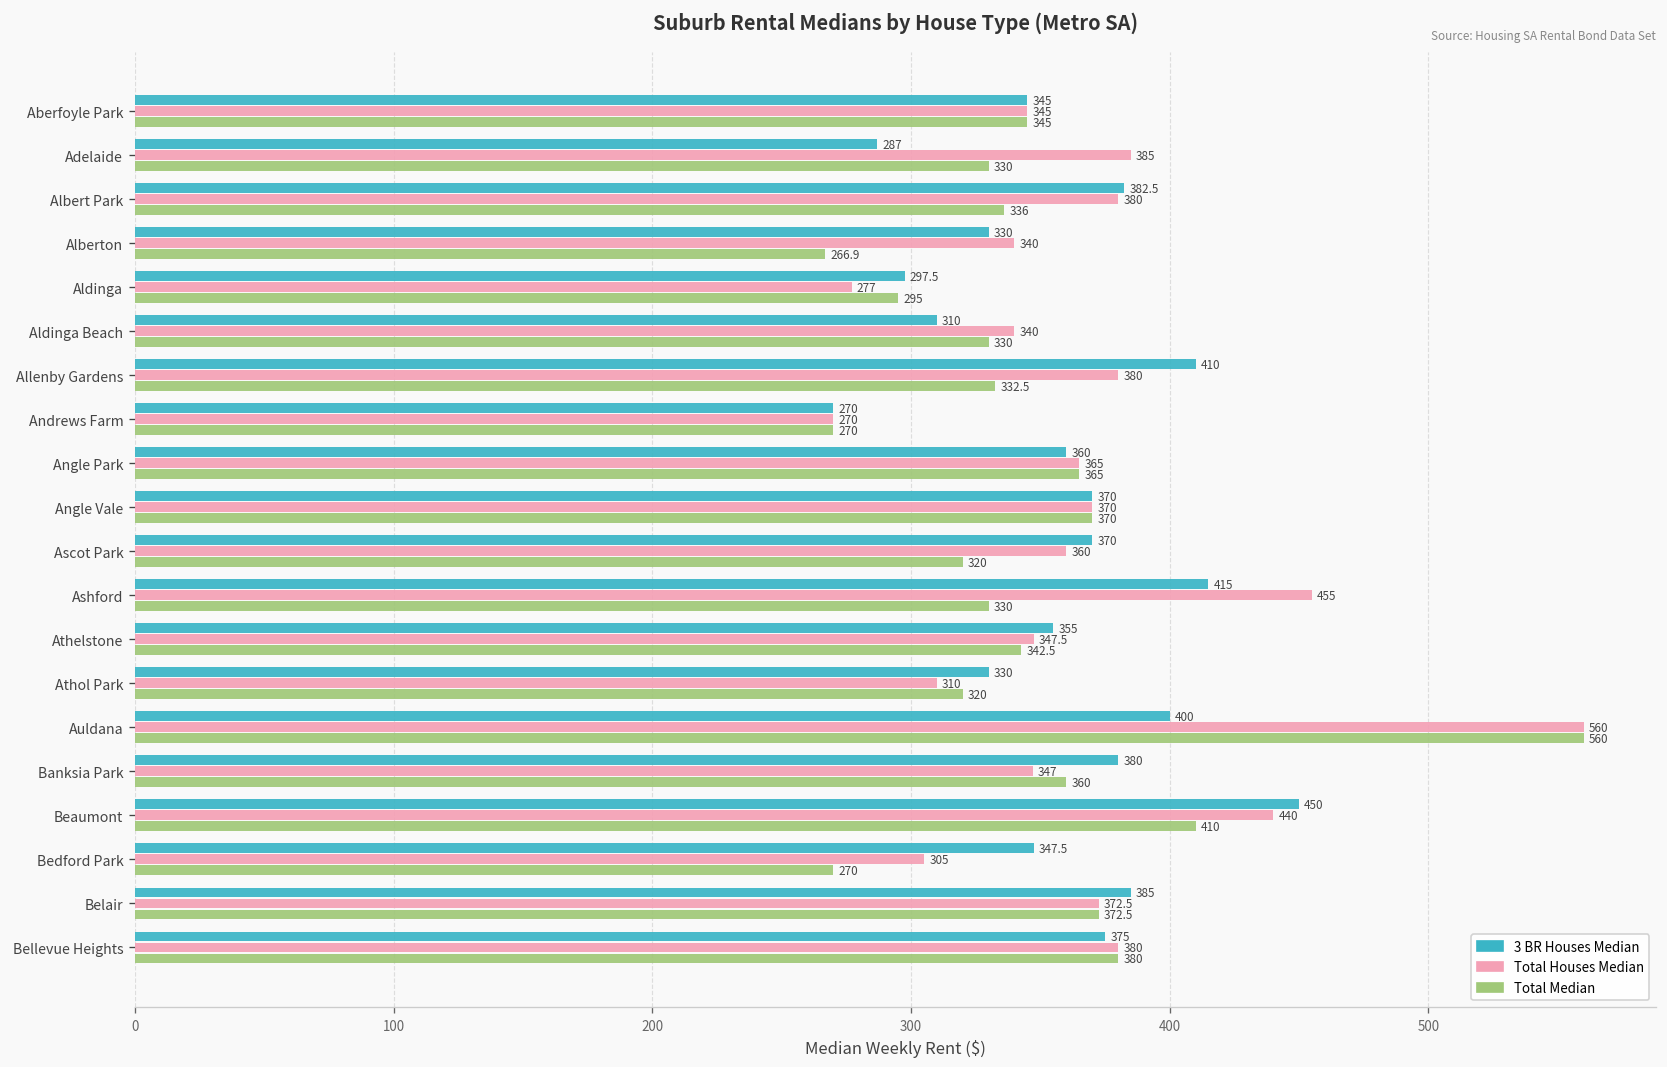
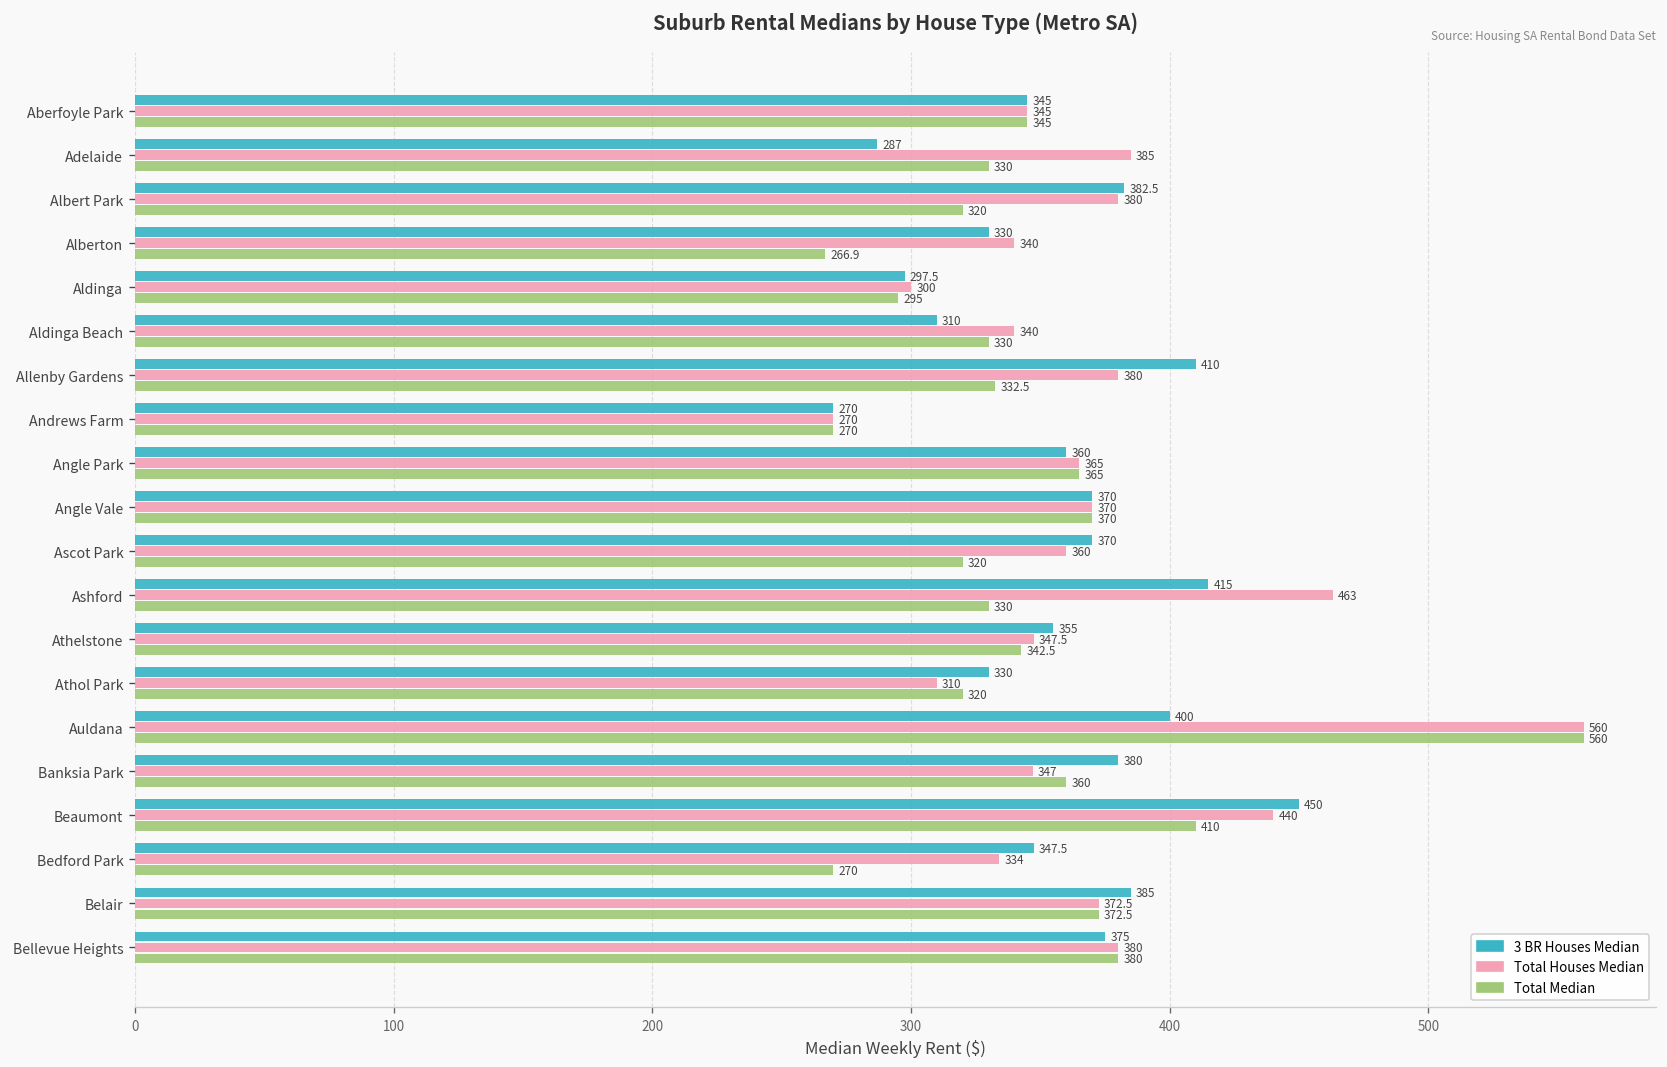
Total Median, Albert Park: 336 -> 320
Total Houses Median, Aldinga: 277 -> 300
Total Houses Median, Ashford: 455 -> 463
Total Houses Median, Bedford Park: 305 -> 334
